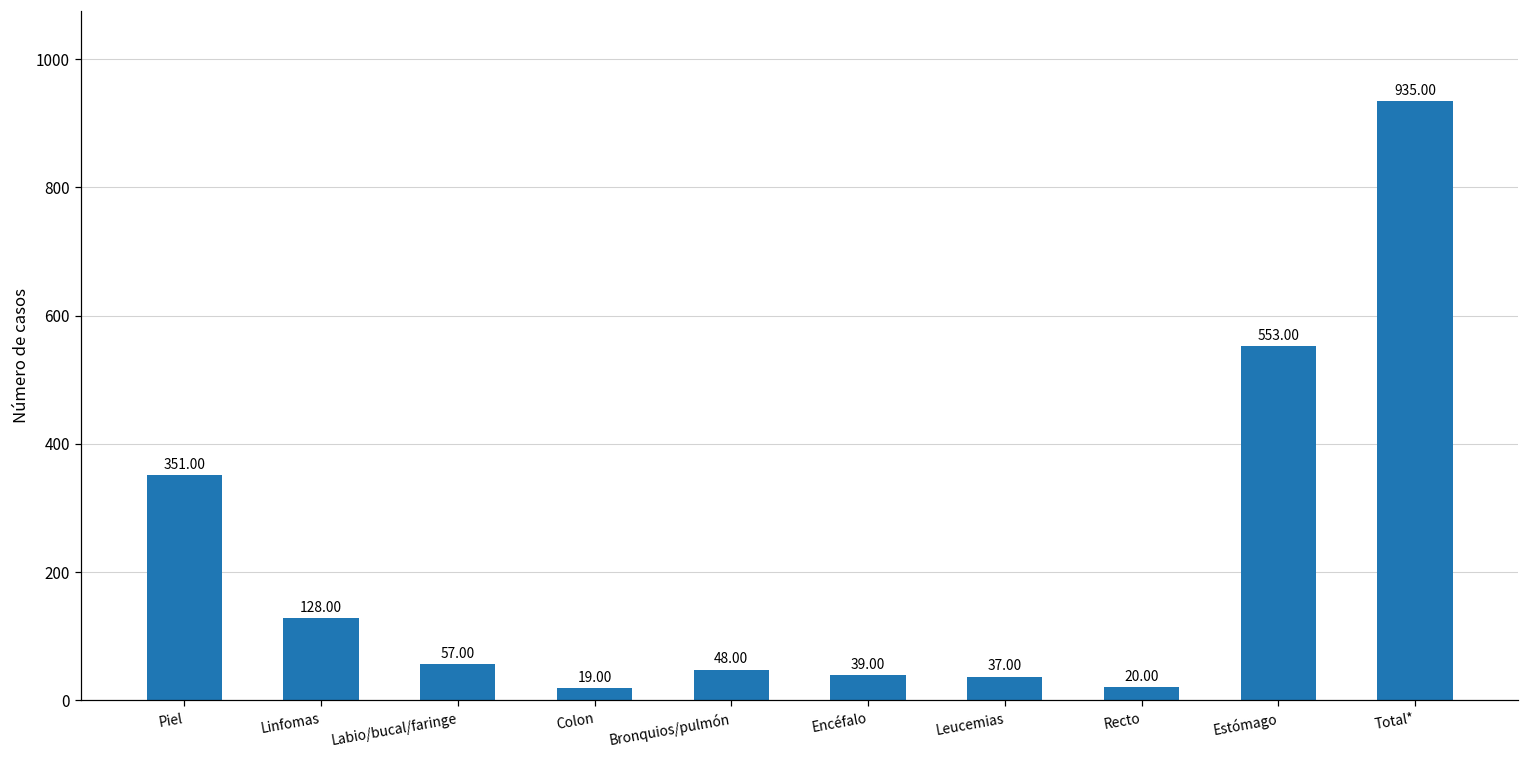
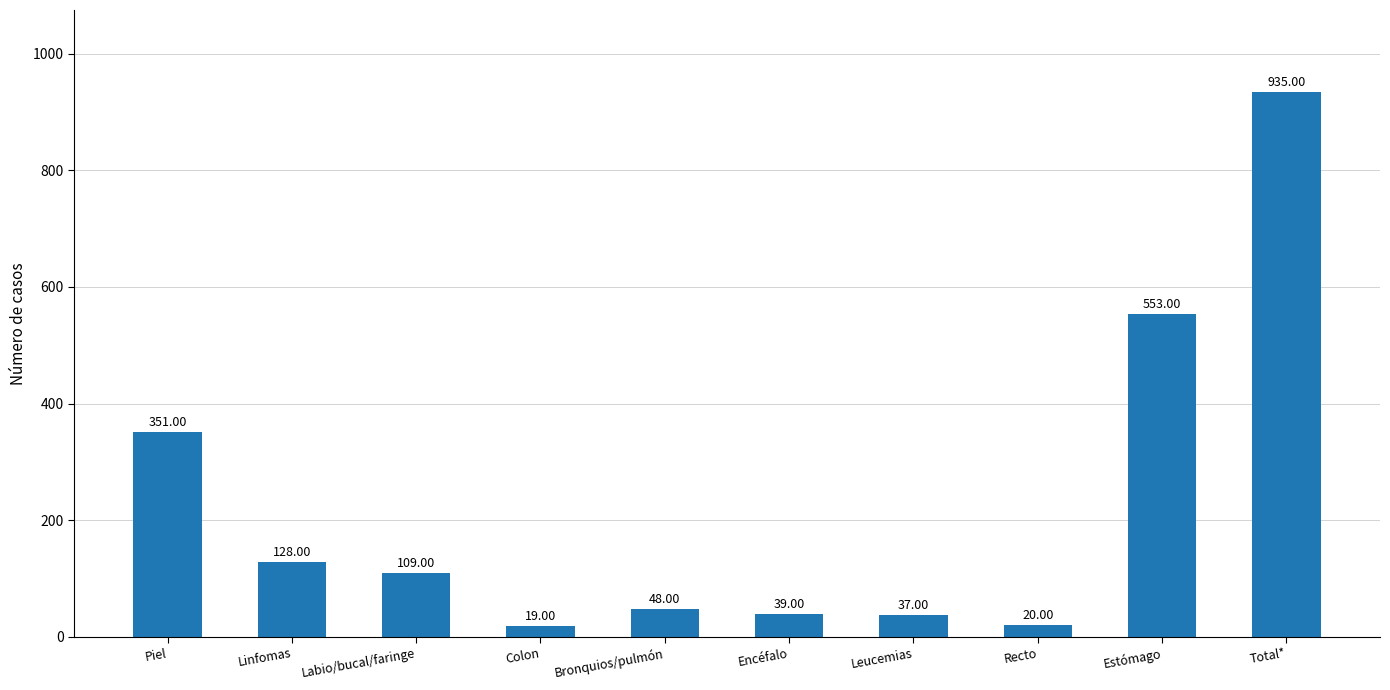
Labio/bucal/faringe: 57.00 -> 109.00
